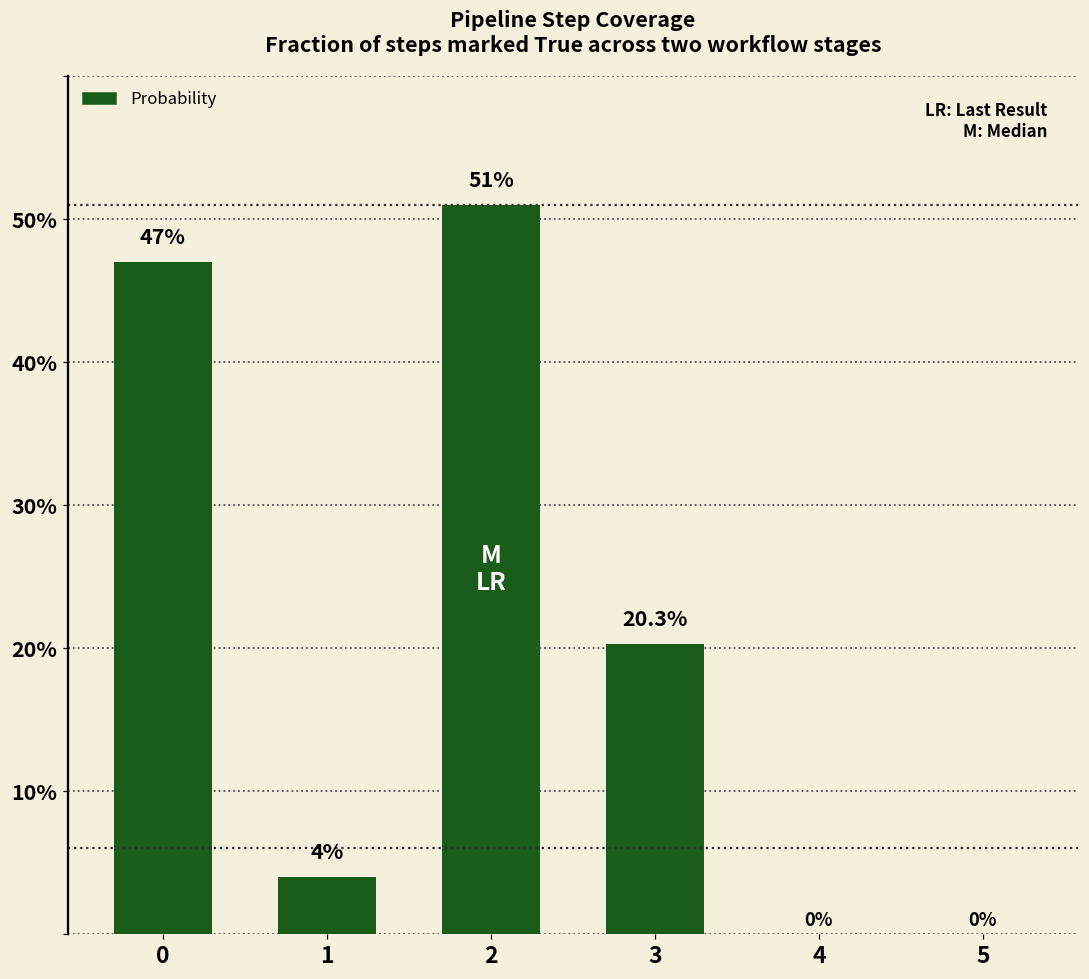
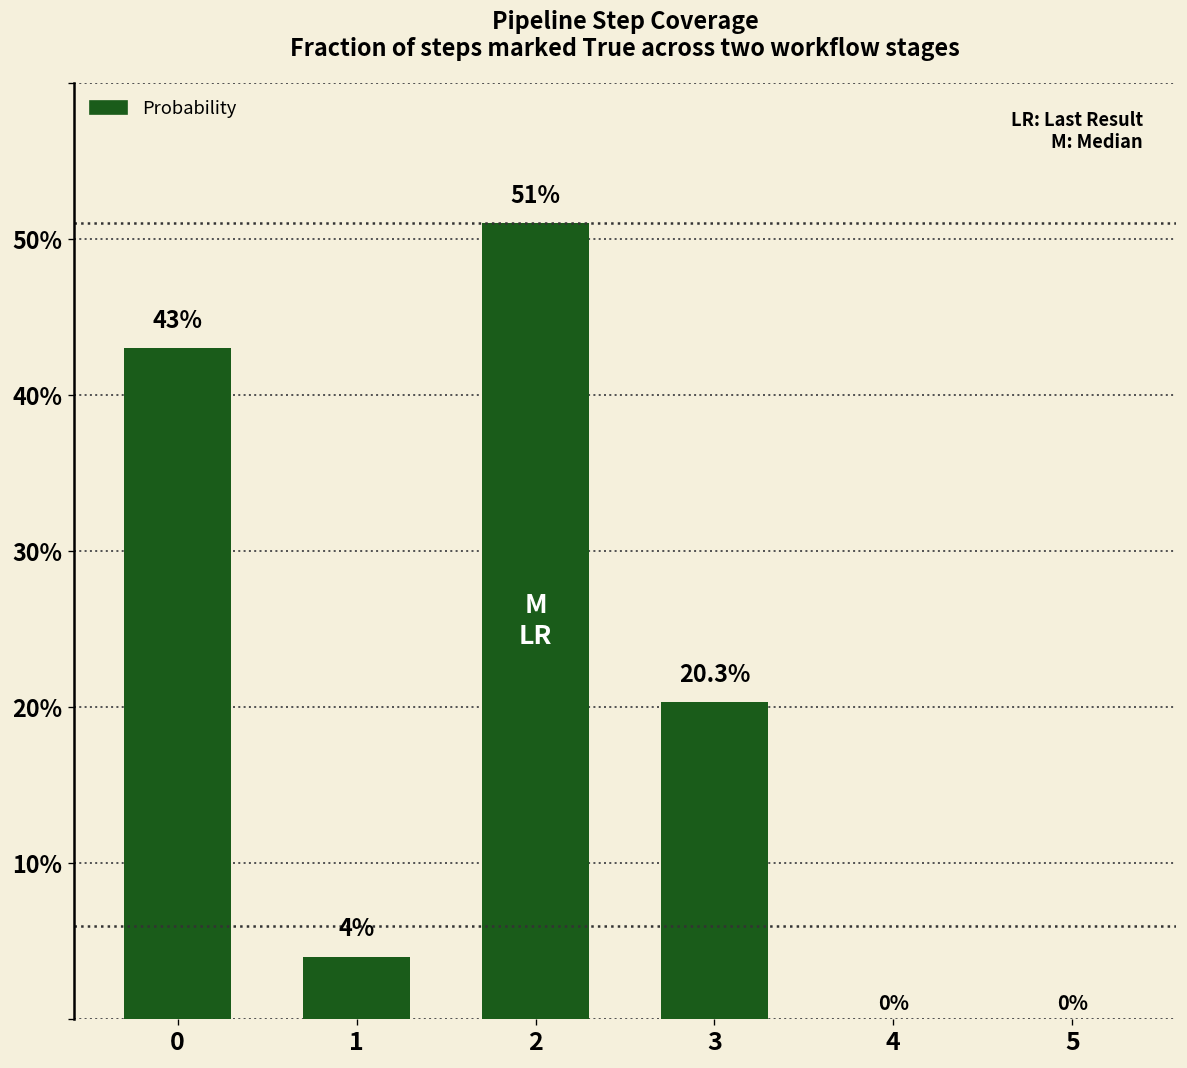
0: 47% -> 43%
